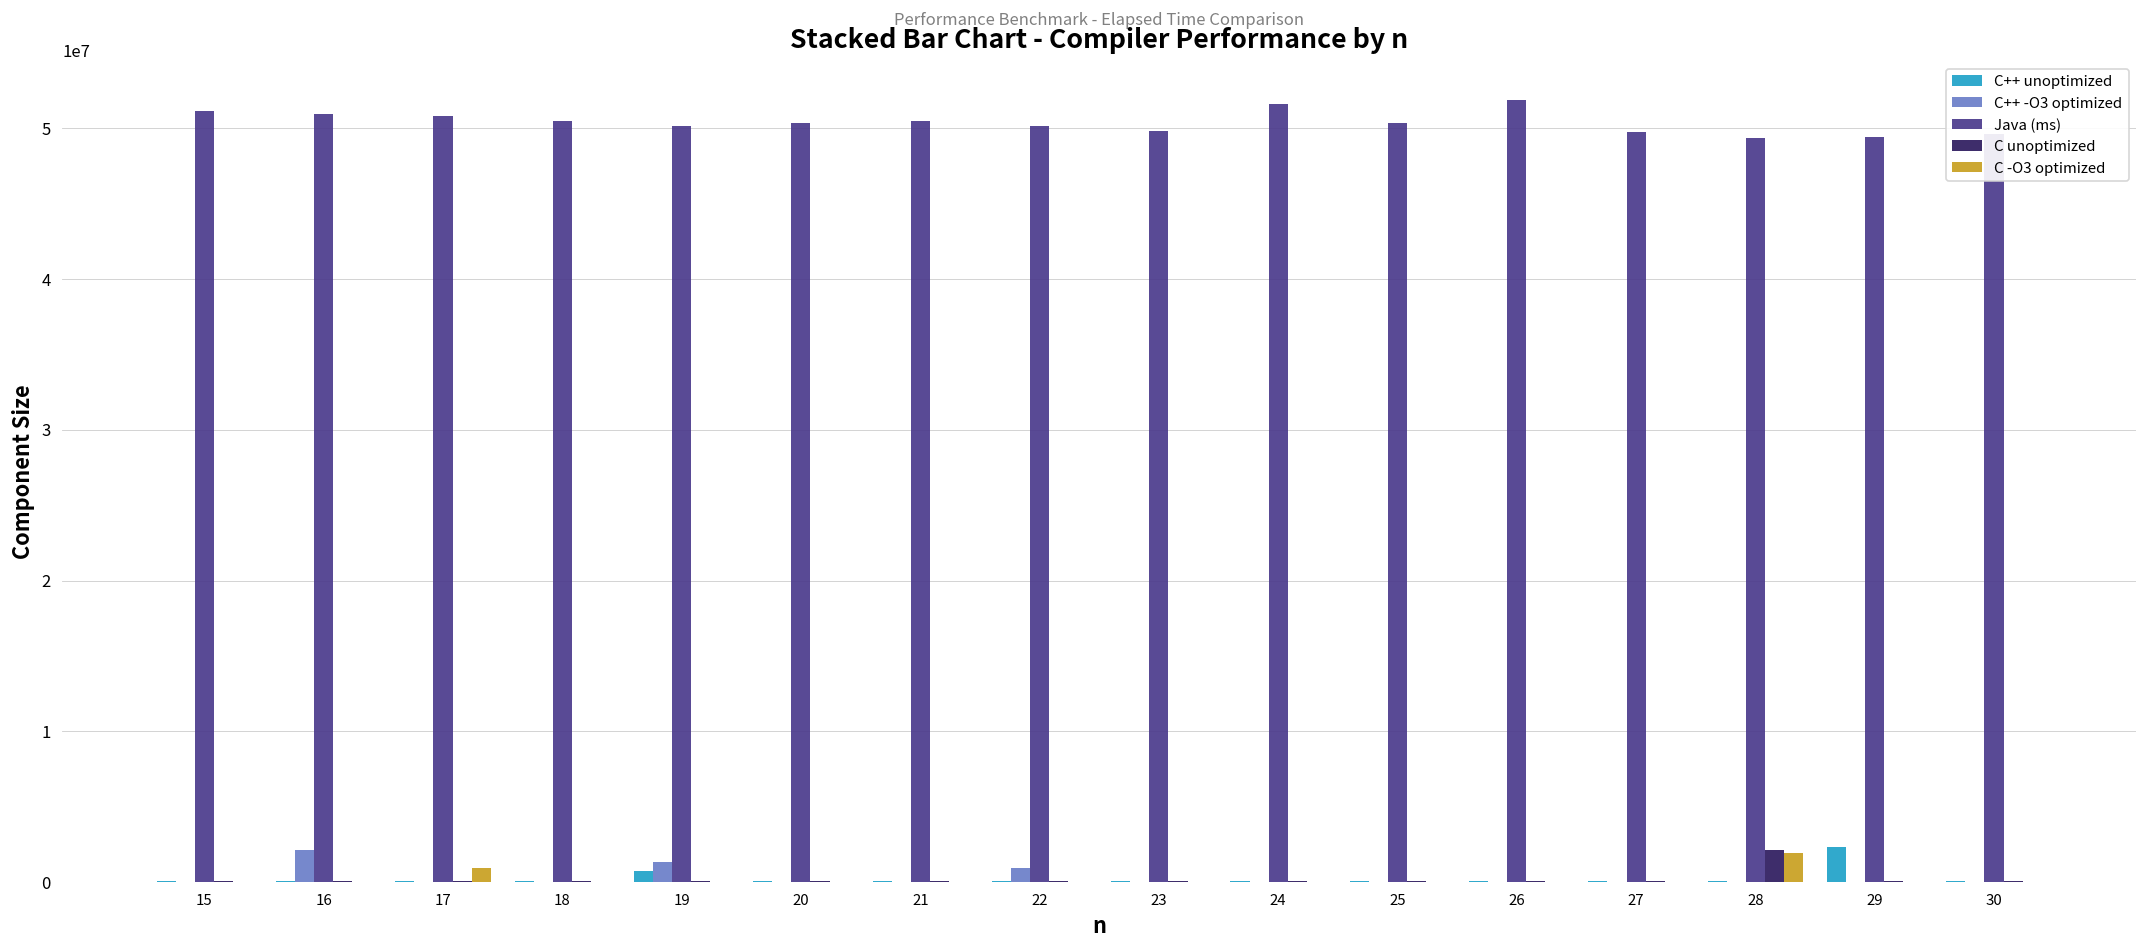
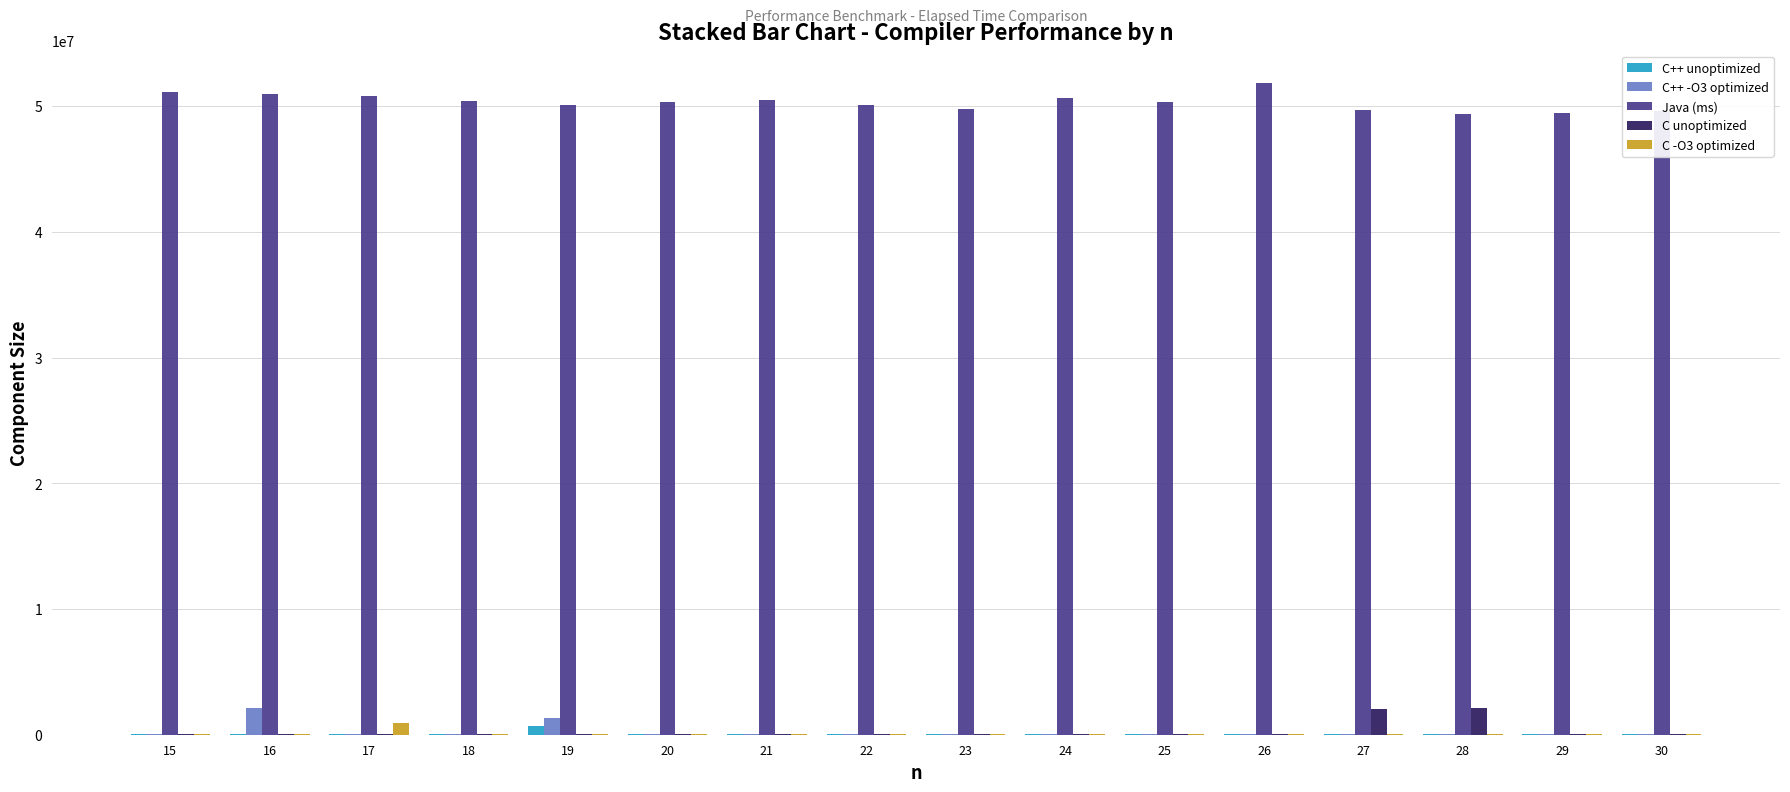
C++ -O3 optimized, 22: 1000000 -> 0
Java (ms), 24: 51600000 -> 50700000
C unoptimized, 27: 100000 -> 2100000
C -O3 optimized, 28: 1900000 -> 0
C++ unoptimized, 29: 2300000 -> 100000
